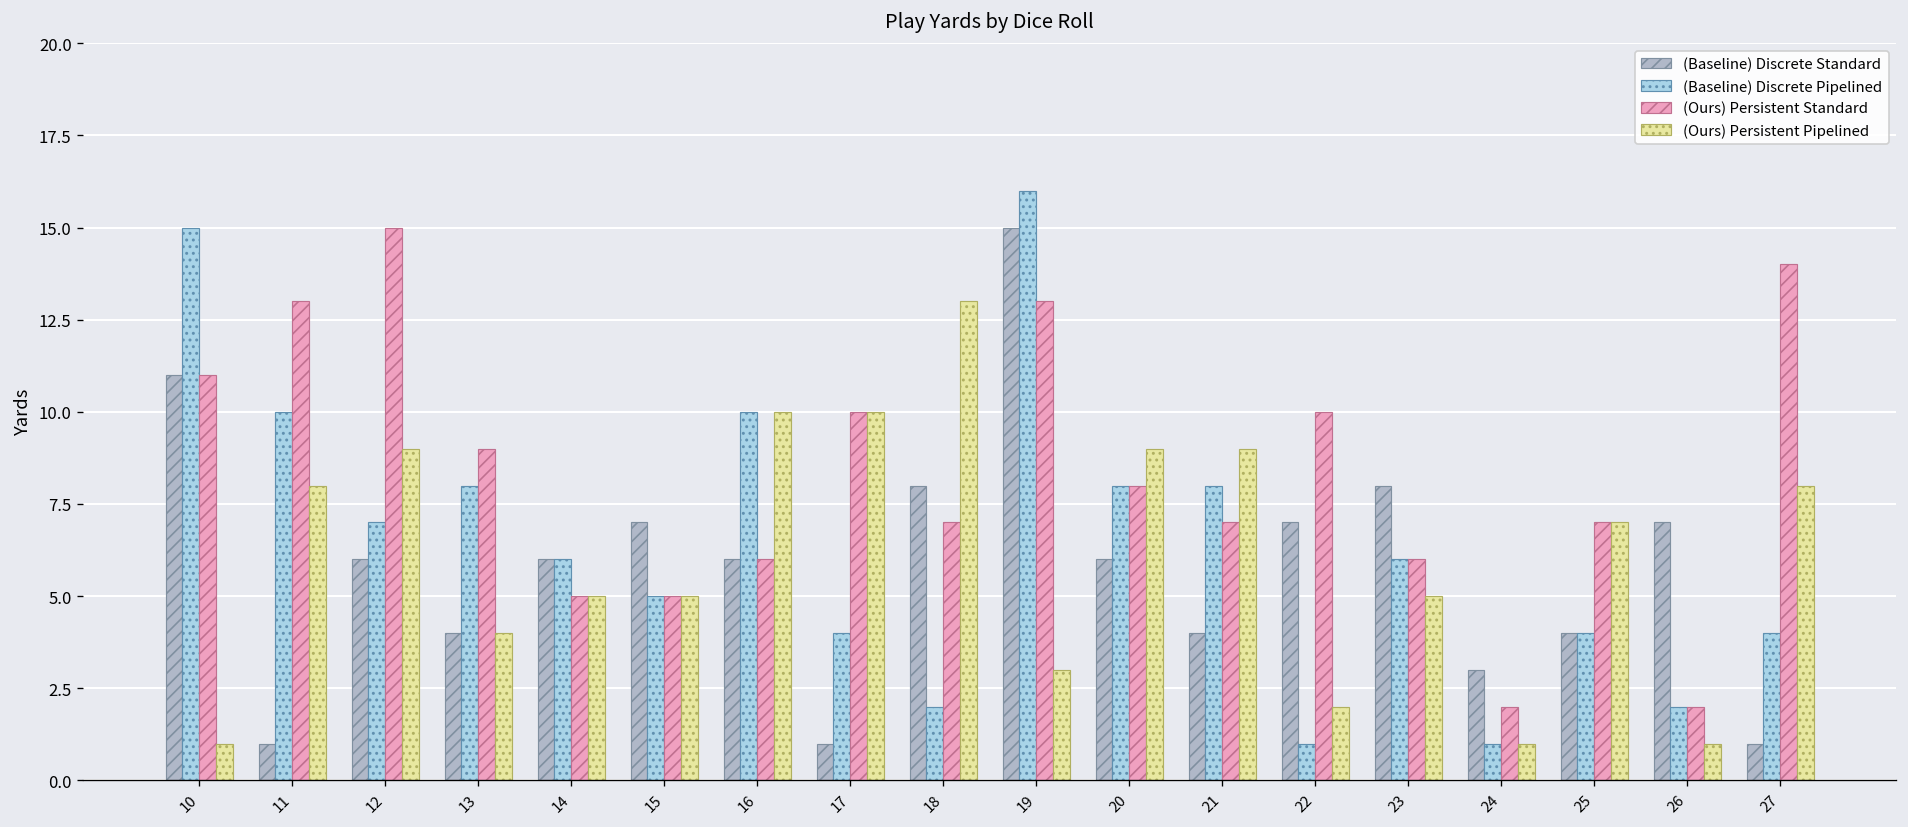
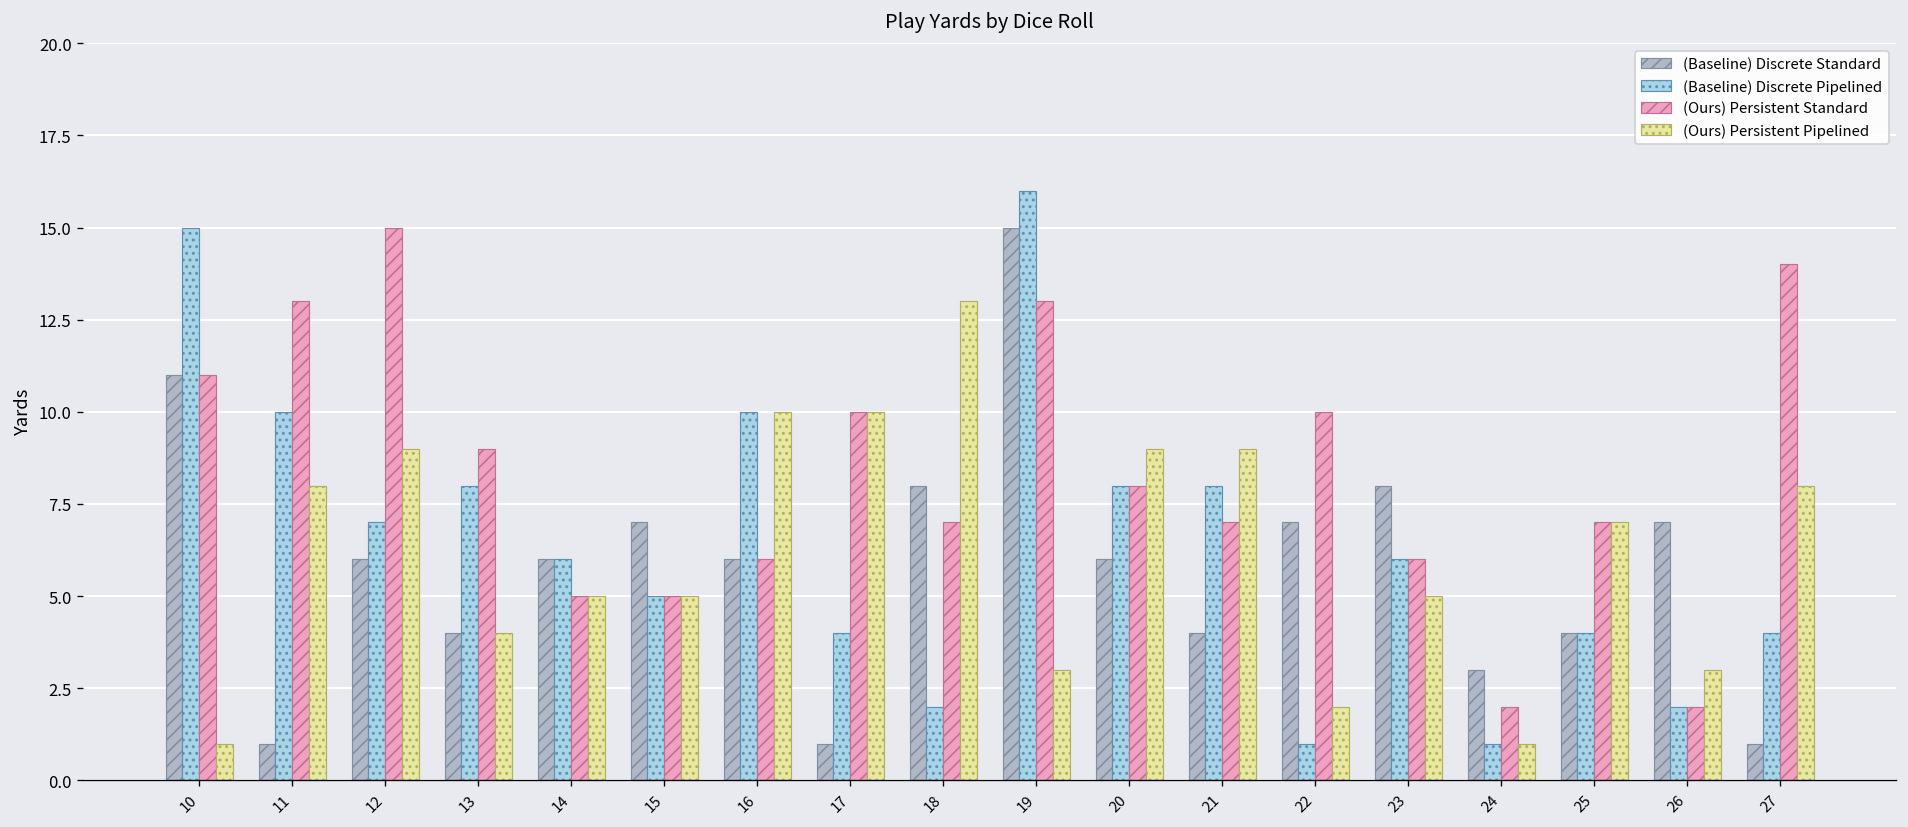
(Ours) Persistent Pipelined, 26: 1 -> 3
